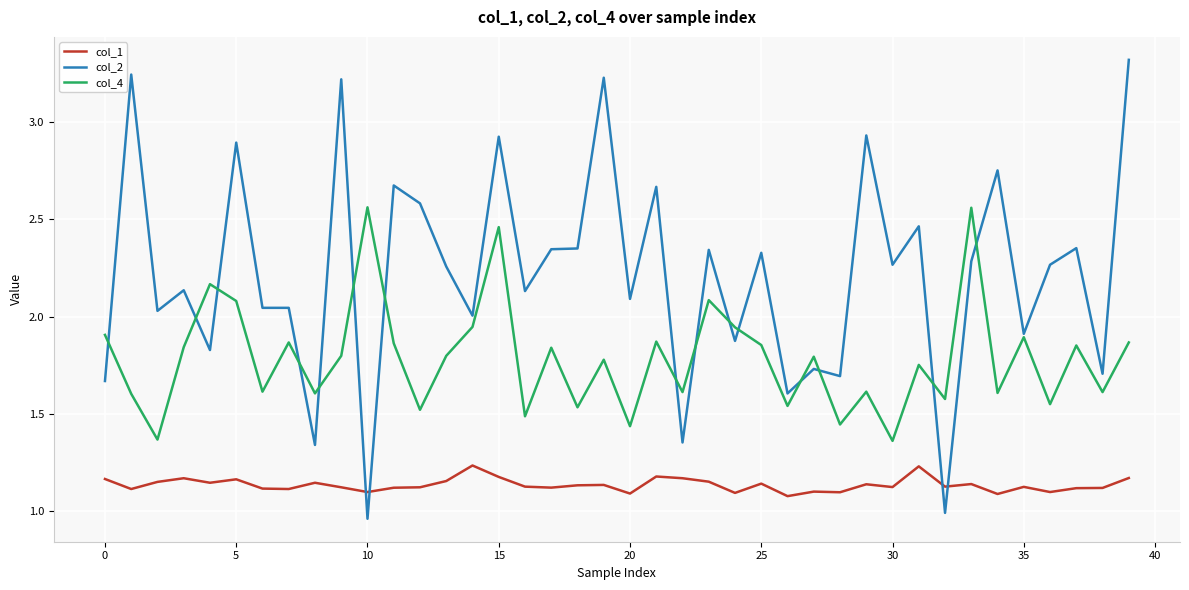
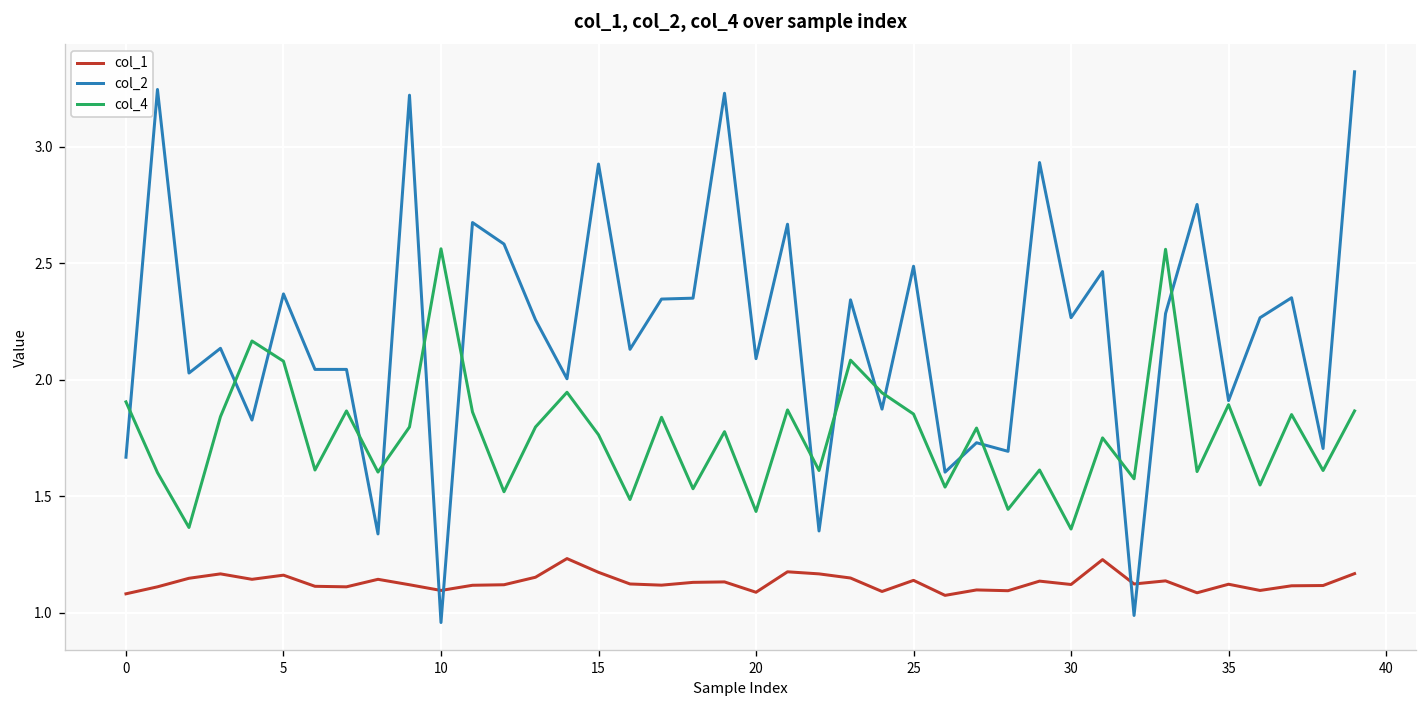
col_1, 0: 1.16 -> 1.08
col_2, 5: 2.90 -> 2.37
col_4, 15: 2.46 -> 1.76
col_2, 25: 2.33 -> 2.49
